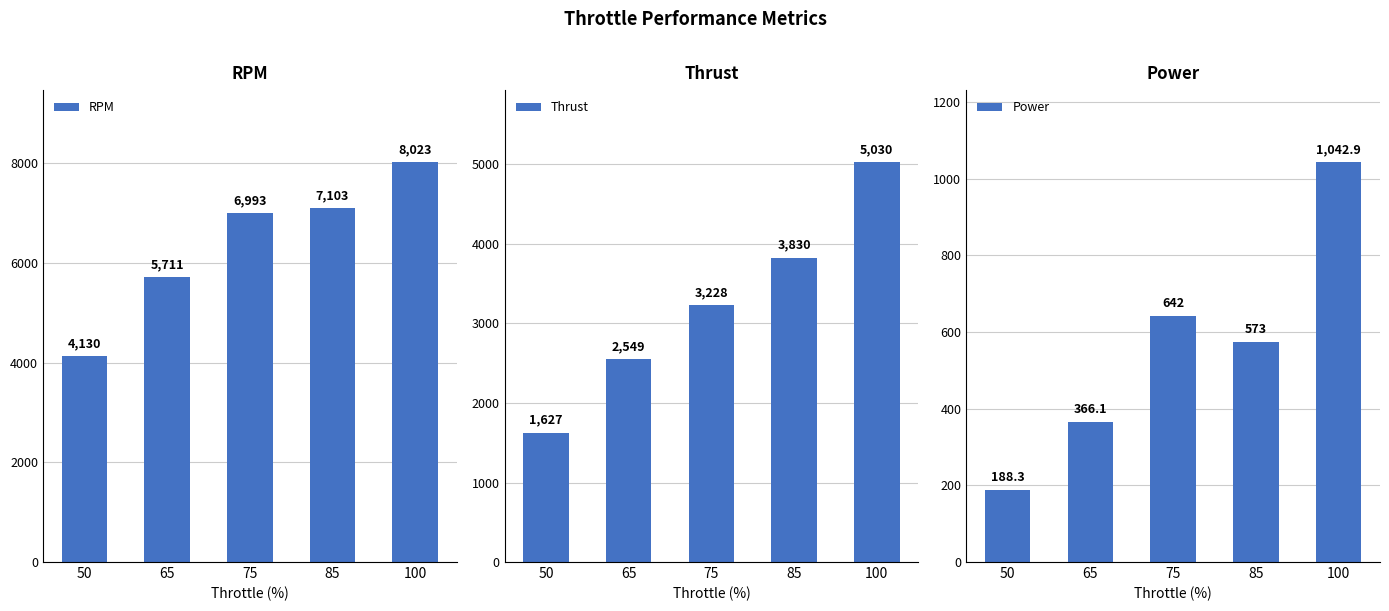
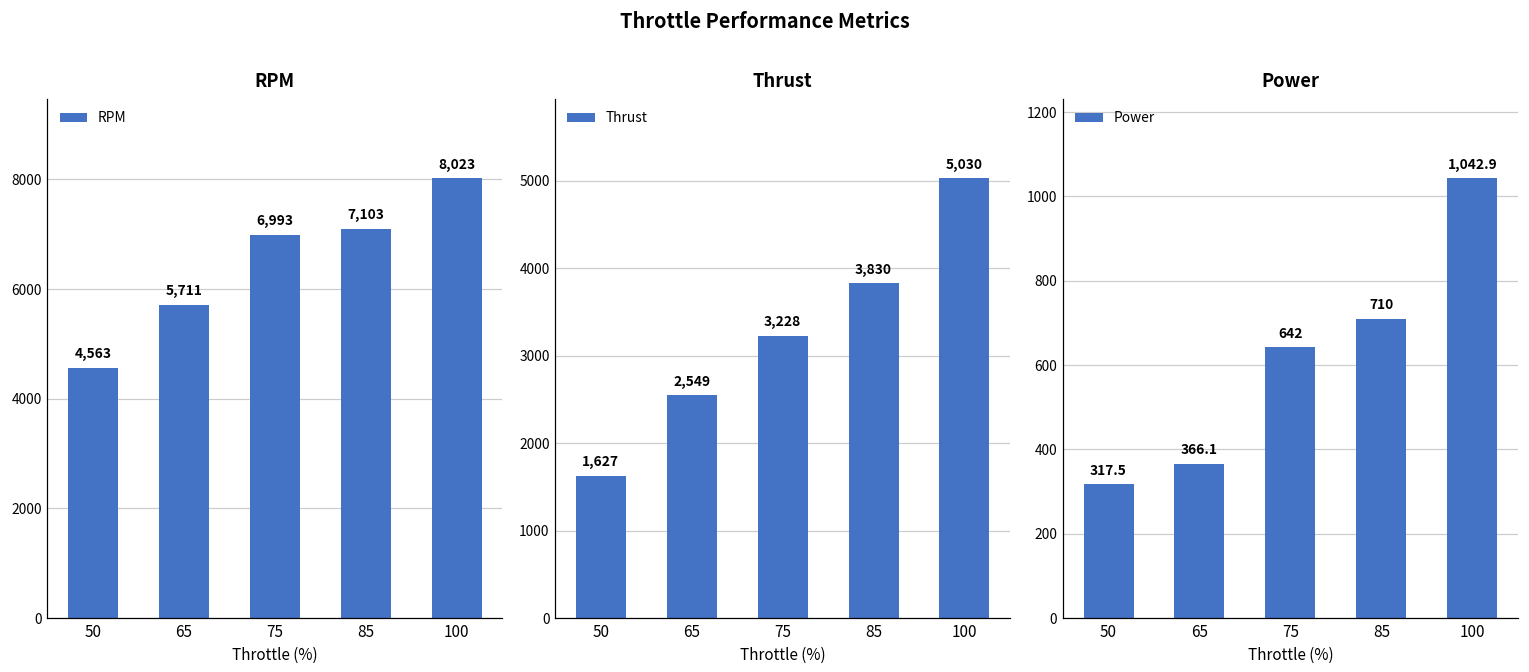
RPM, 50: 4,130 -> 4,563
Power, 50: 188.3 -> 317.5
Power, 85: 573 -> 710
